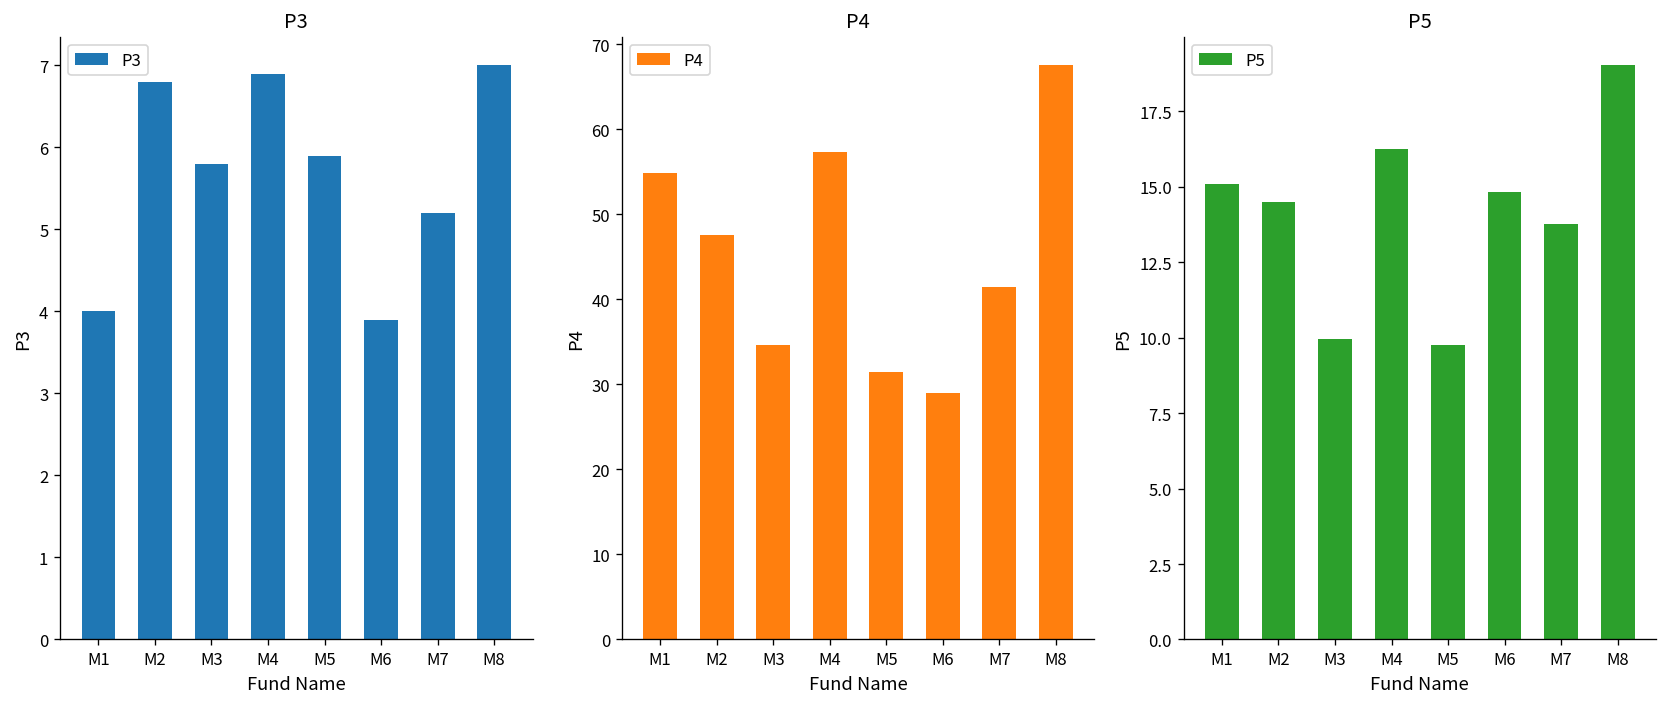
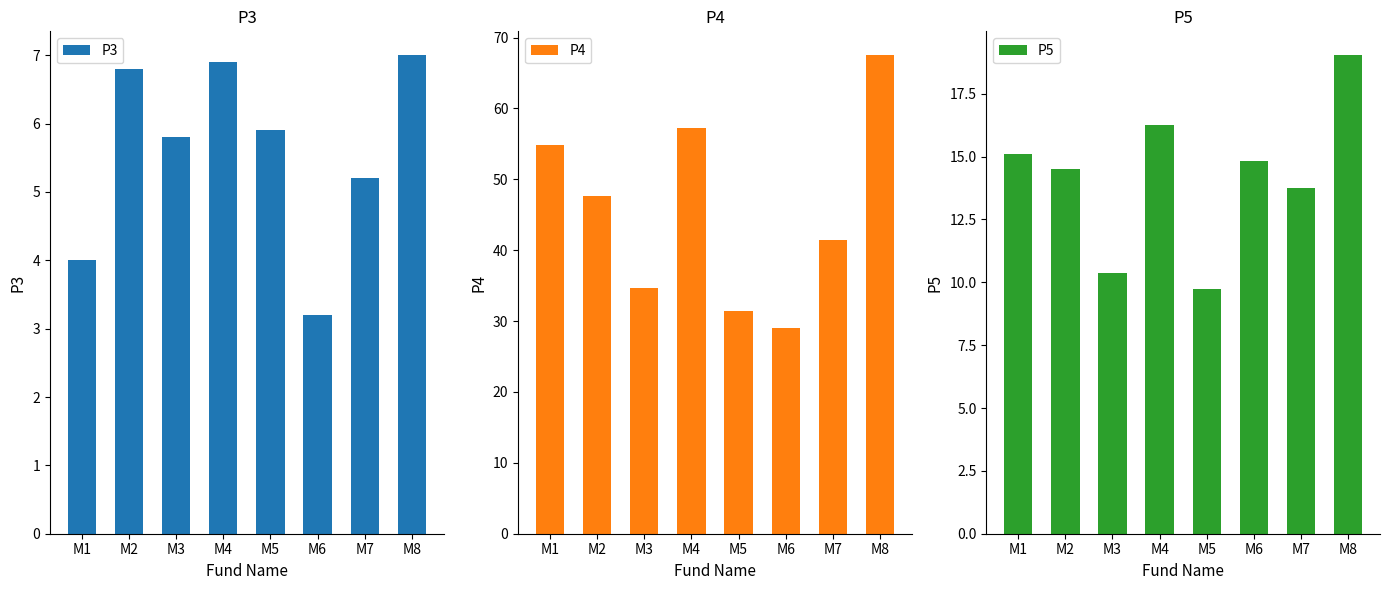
P3, M6: 3.9 -> 3.2
P5, M3: 10.0 -> 10.4
